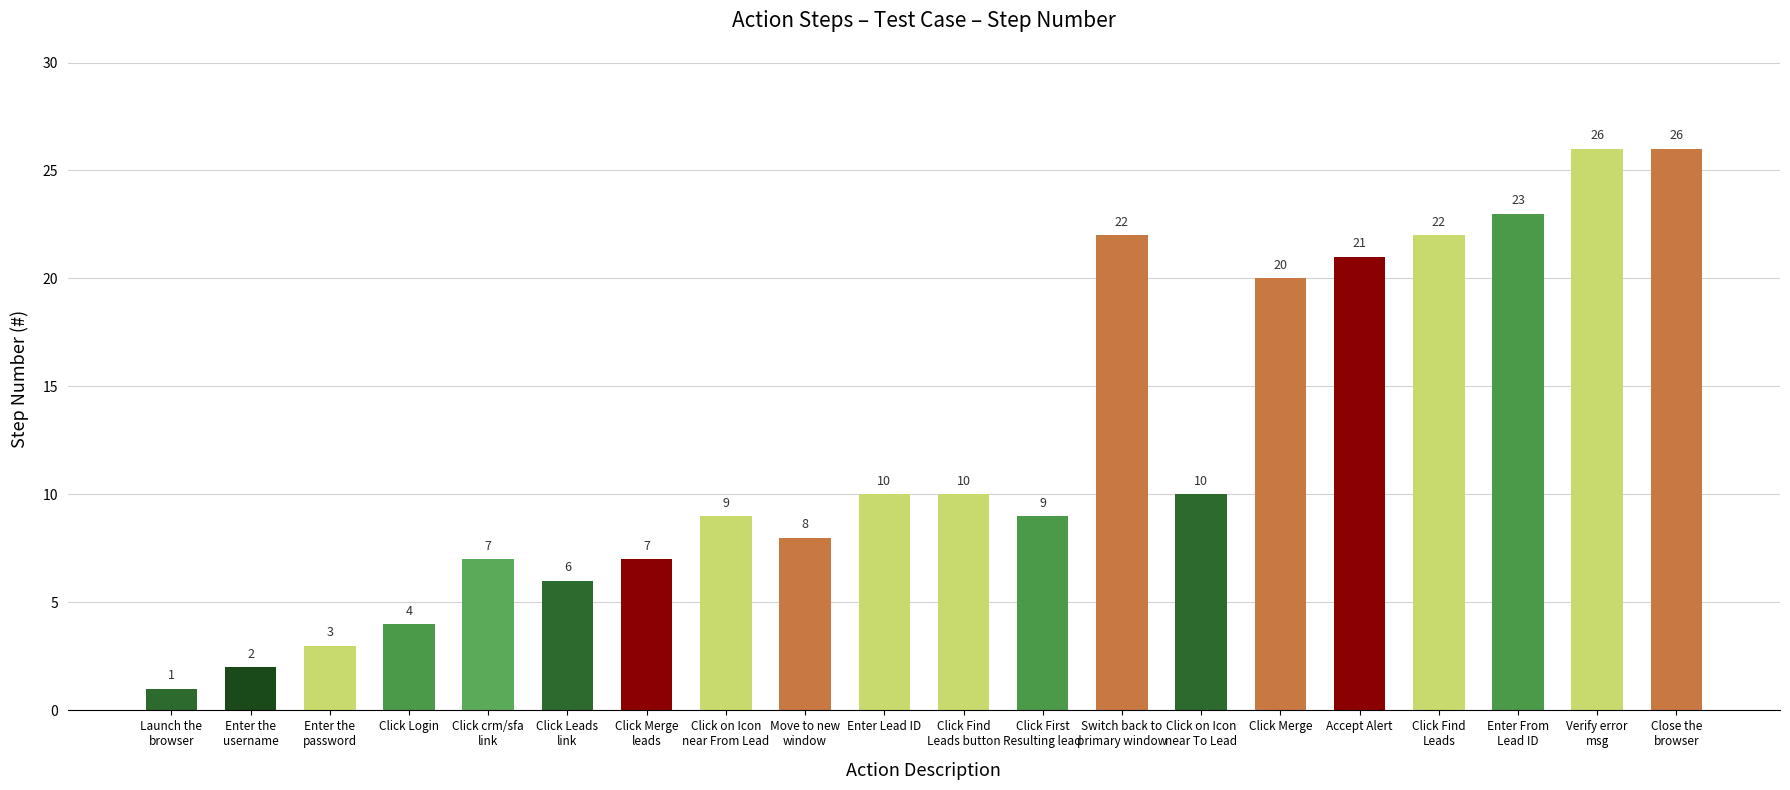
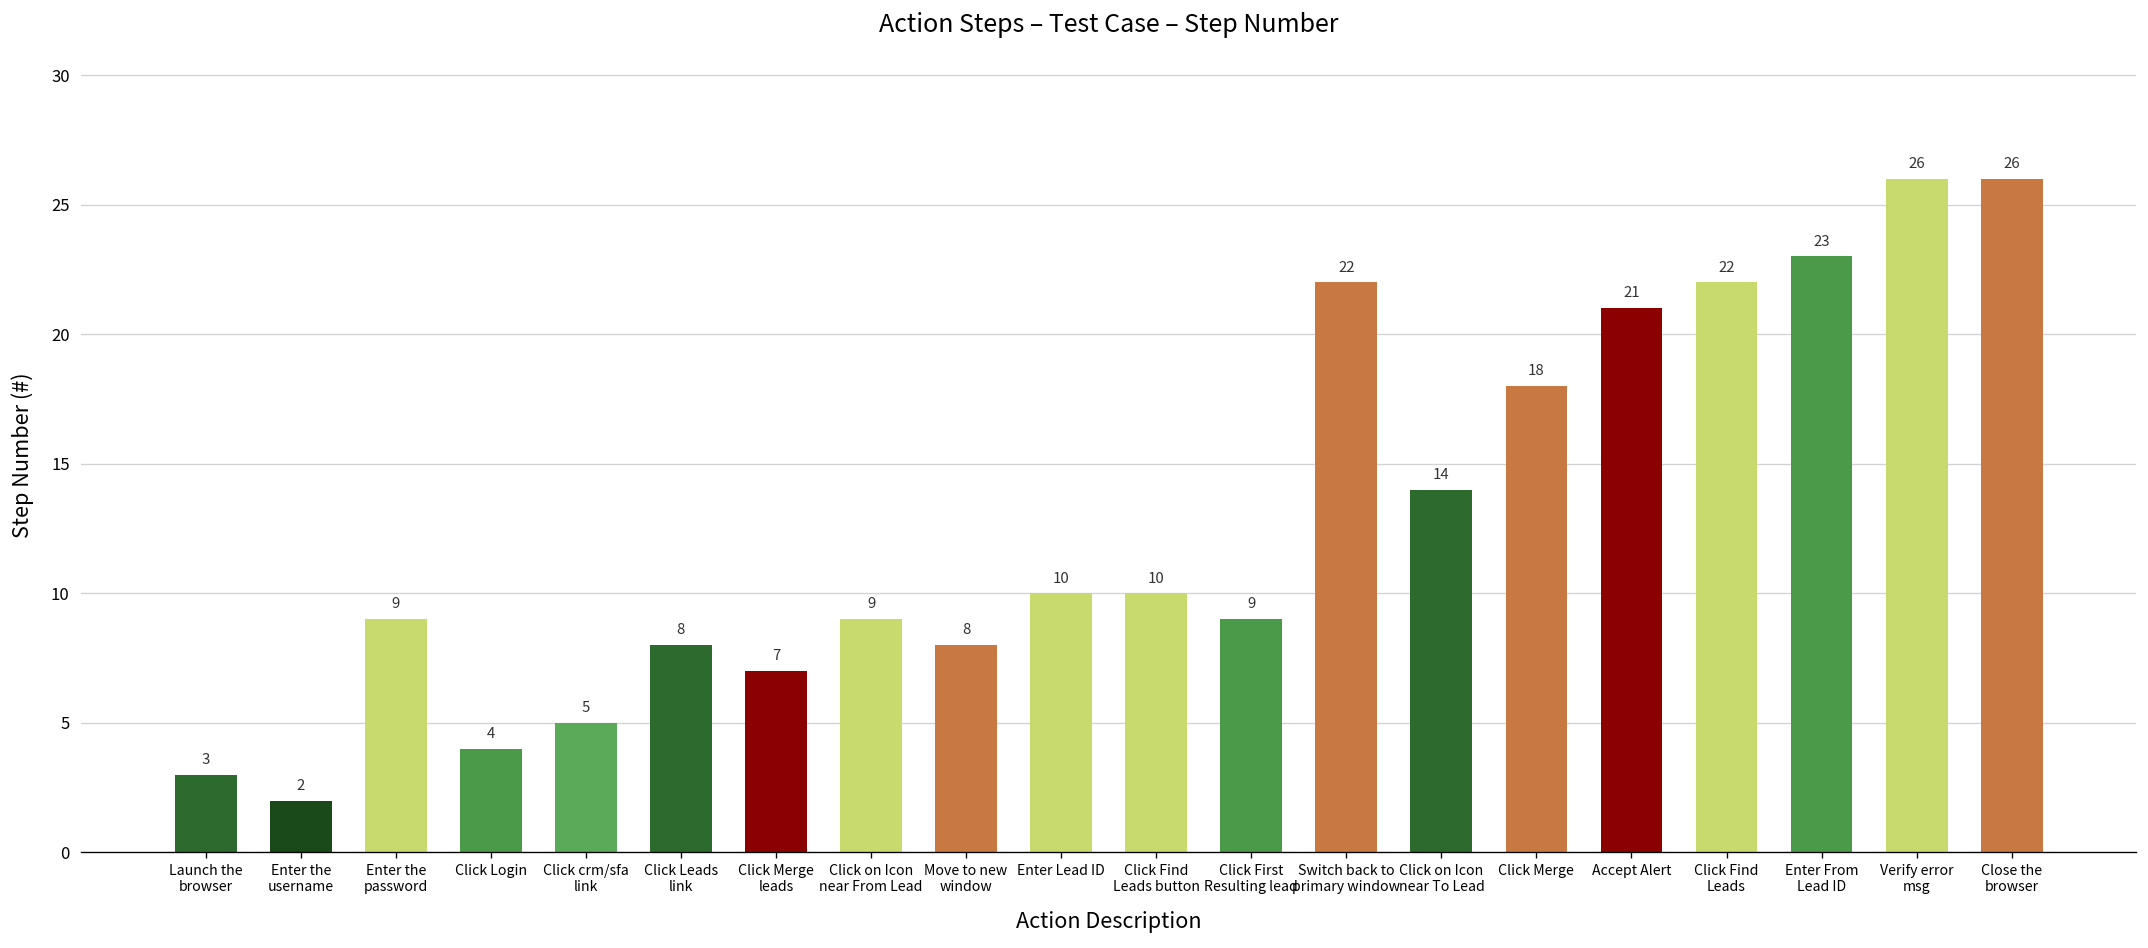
Launch the browser: 1 -> 3
Enter the password: 3 -> 9
Click crm/sfa link: 7 -> 5
Click Leads link: 6 -> 8
Click on Icon near To Lead: 10 -> 14
Click Merge: 20 -> 18
